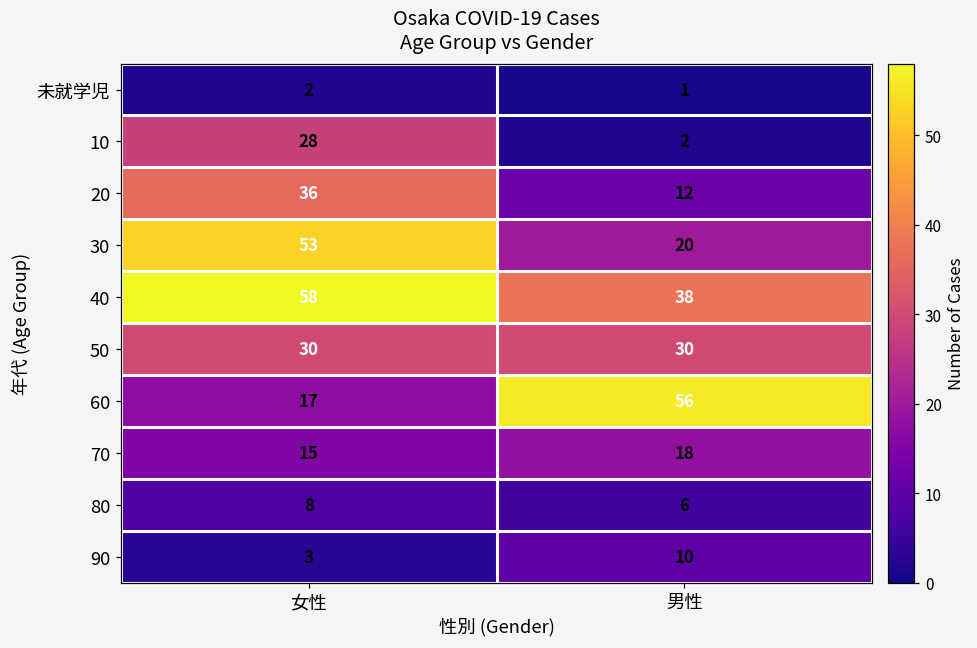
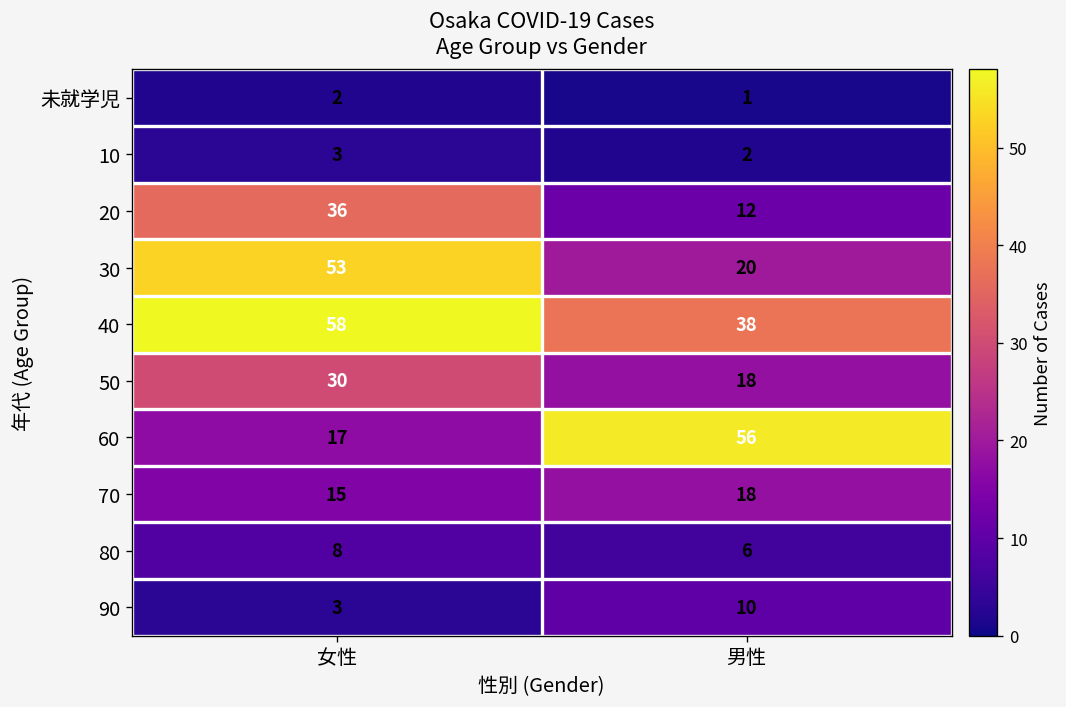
10, 女性: 28 -> 3
50, 男性: 30 -> 18
